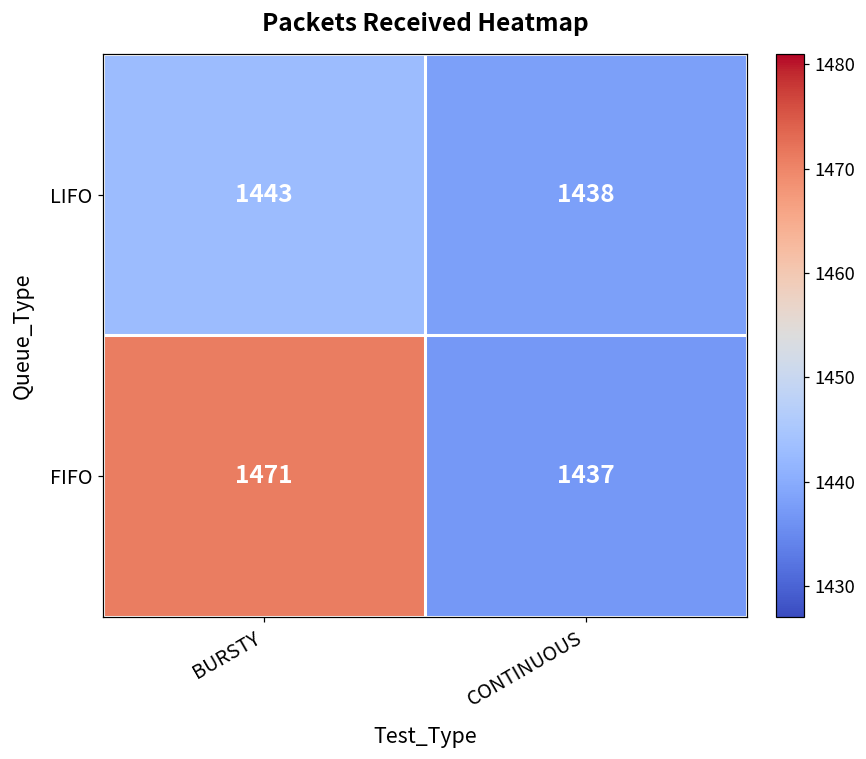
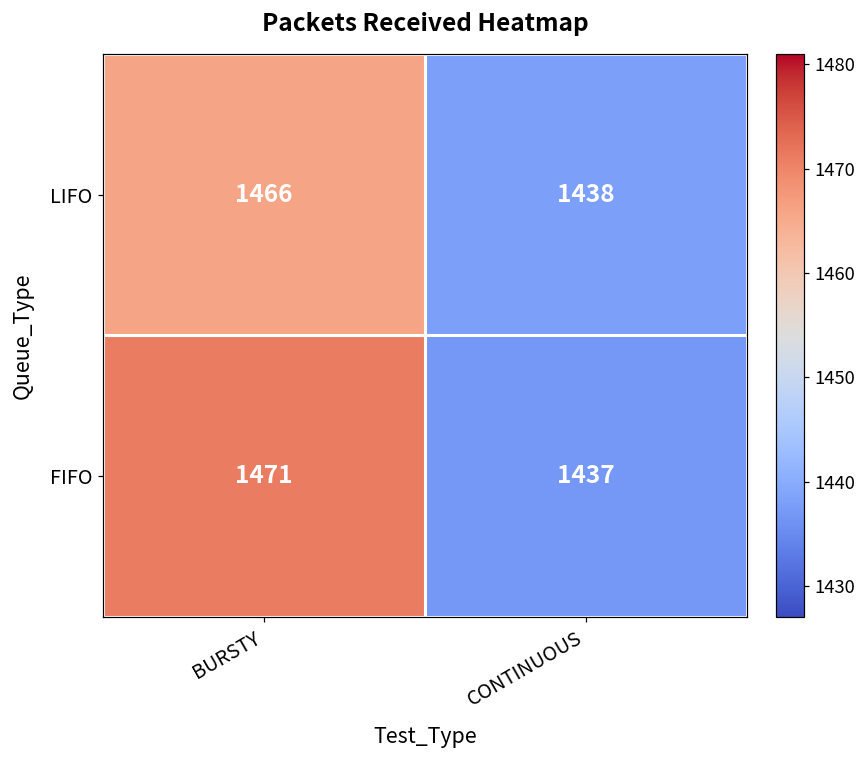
LIFO, BURSTY: 1443 -> 1466
